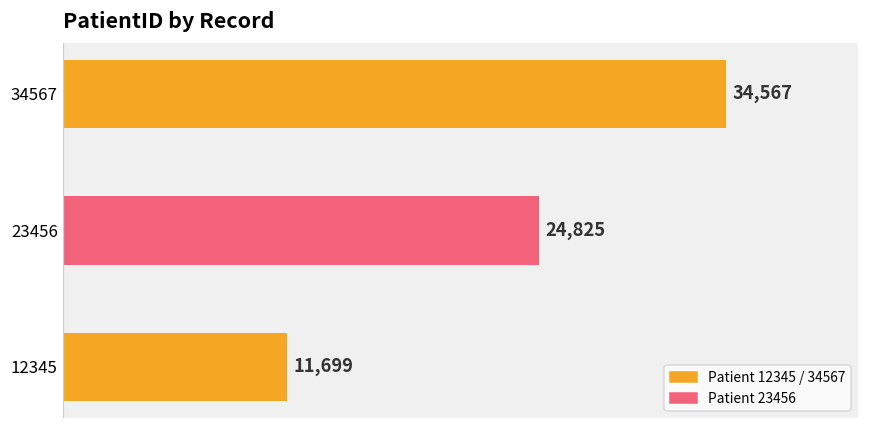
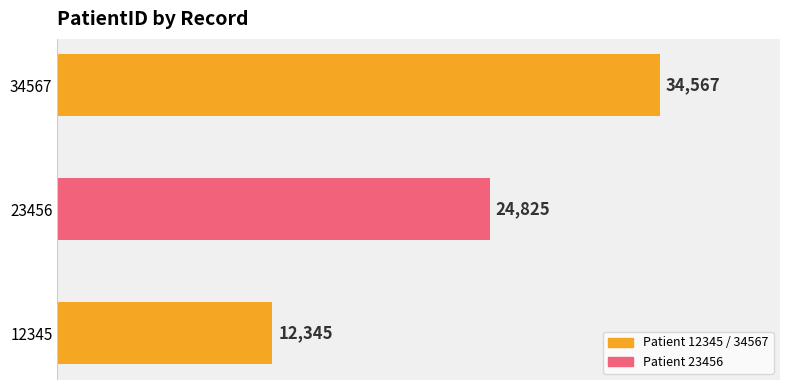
12345: 11,699 -> 12,345
